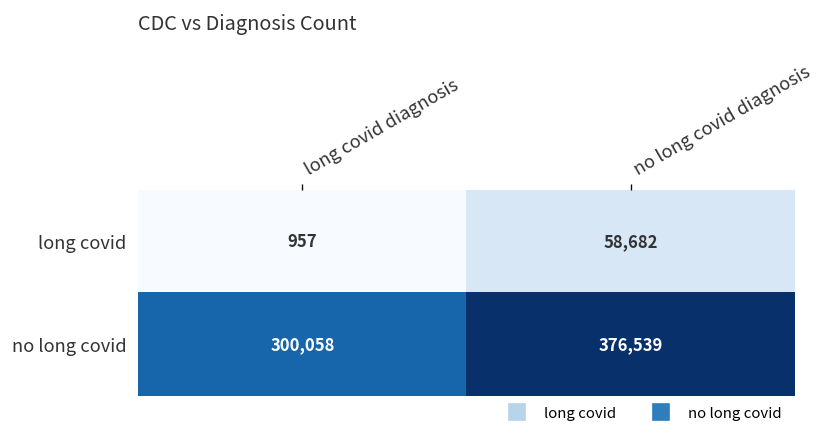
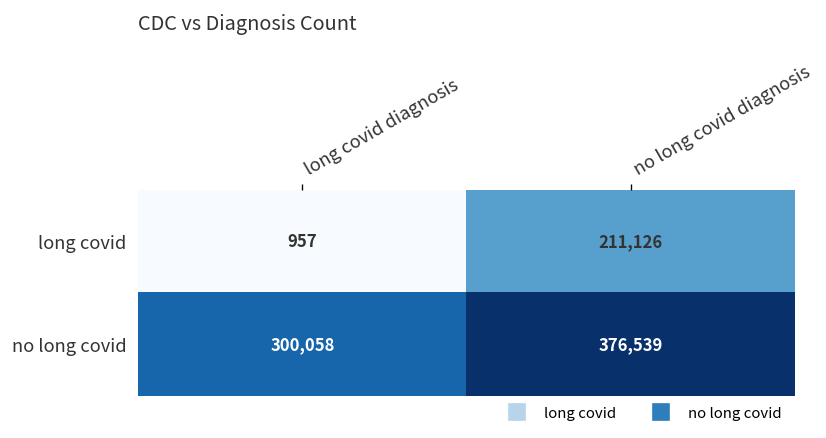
long covid, no long covid diagnosis: 58,682 -> 211,126
